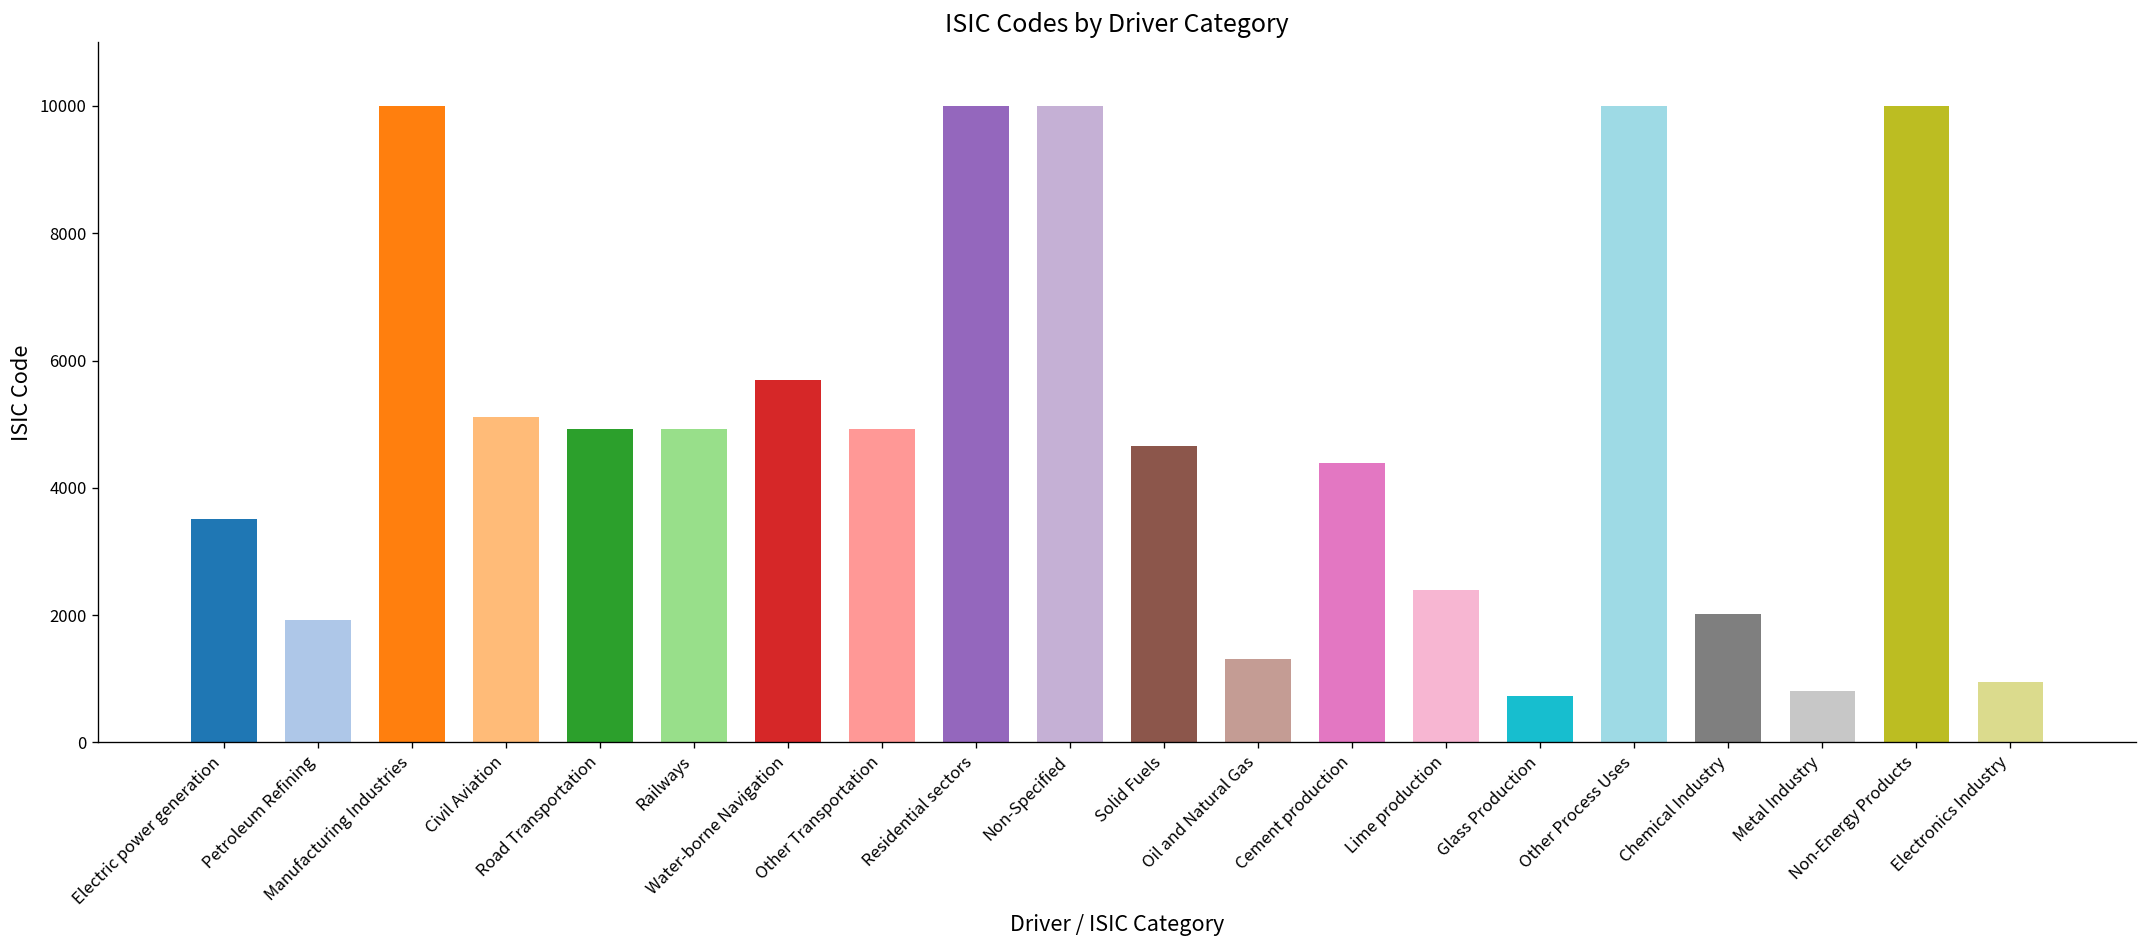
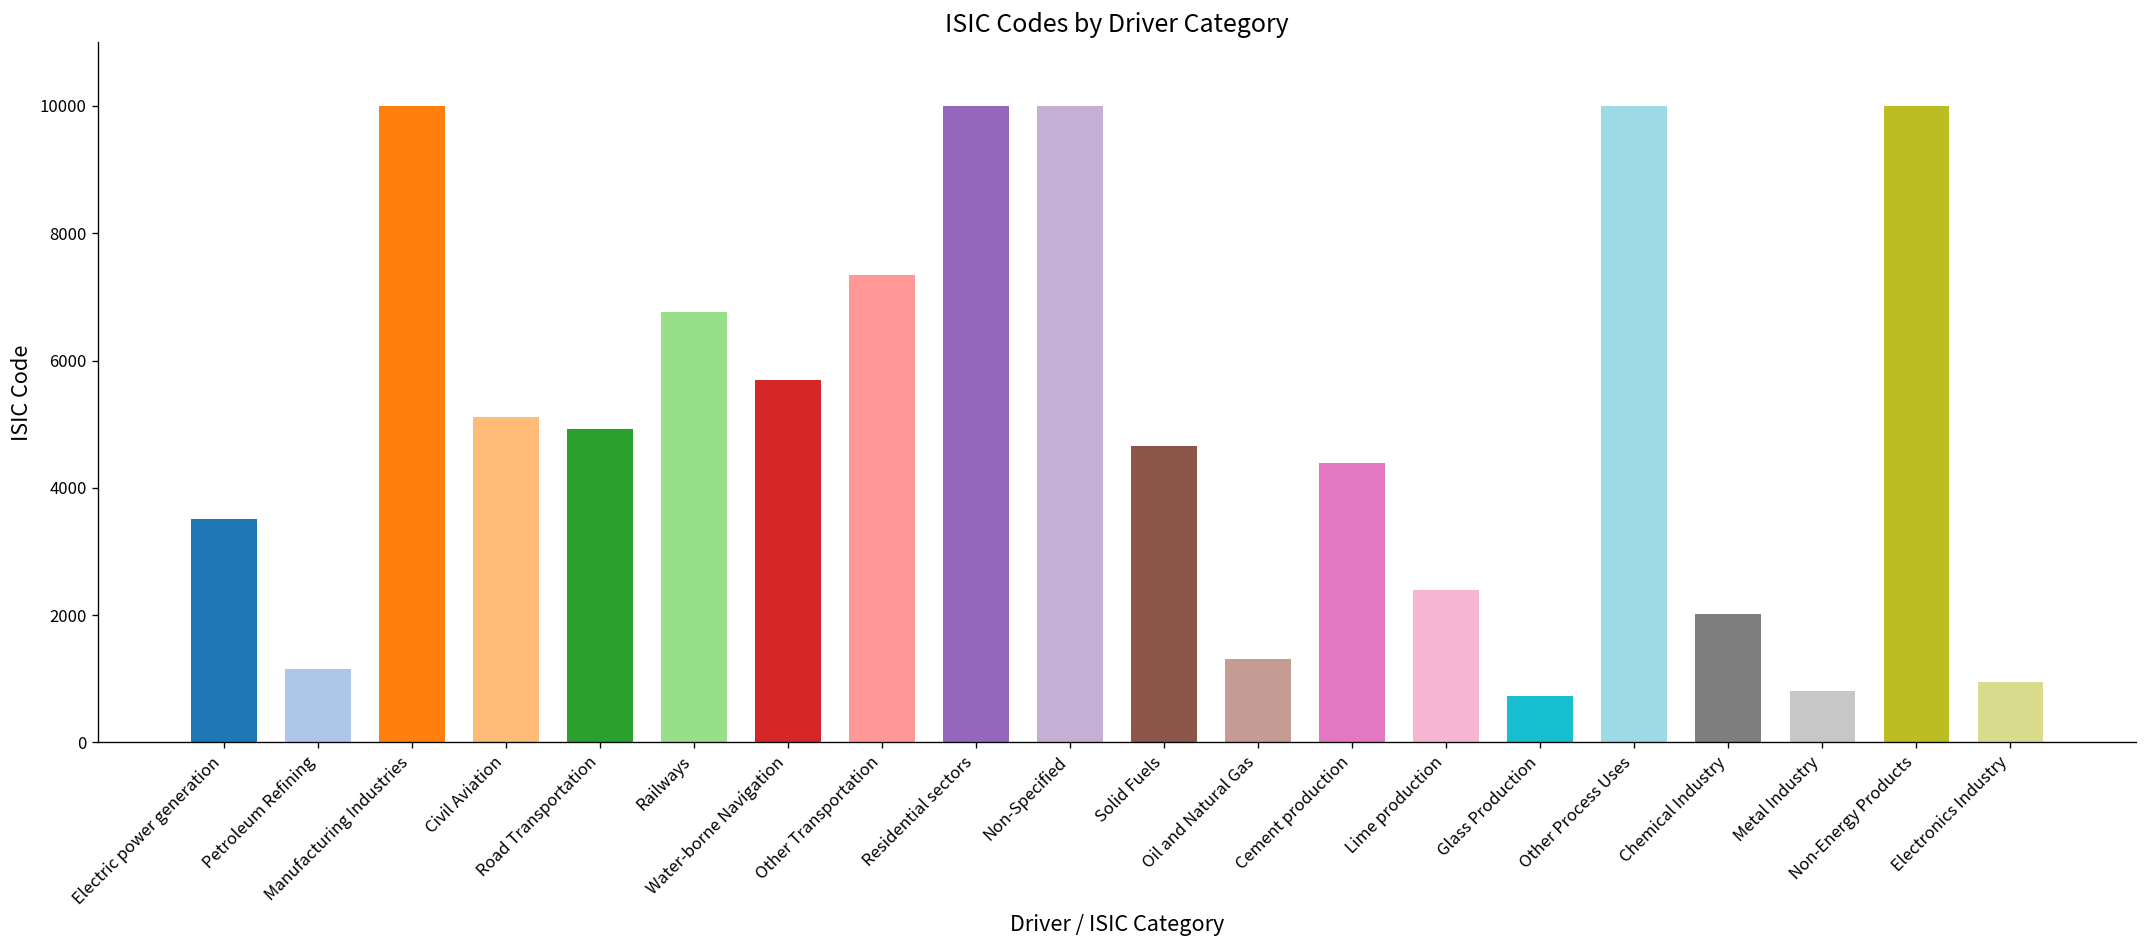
Petroleum Refining: 1900 -> 1200
Railways: 4900 -> 6800
Other Transportation: 4900 -> 7300
